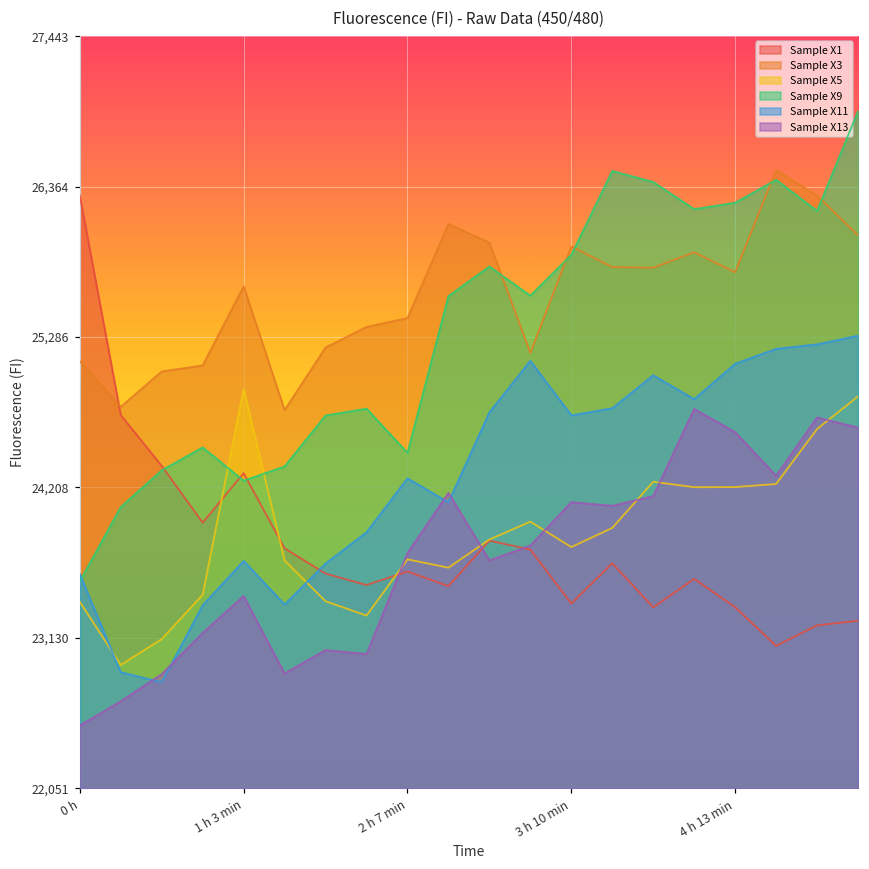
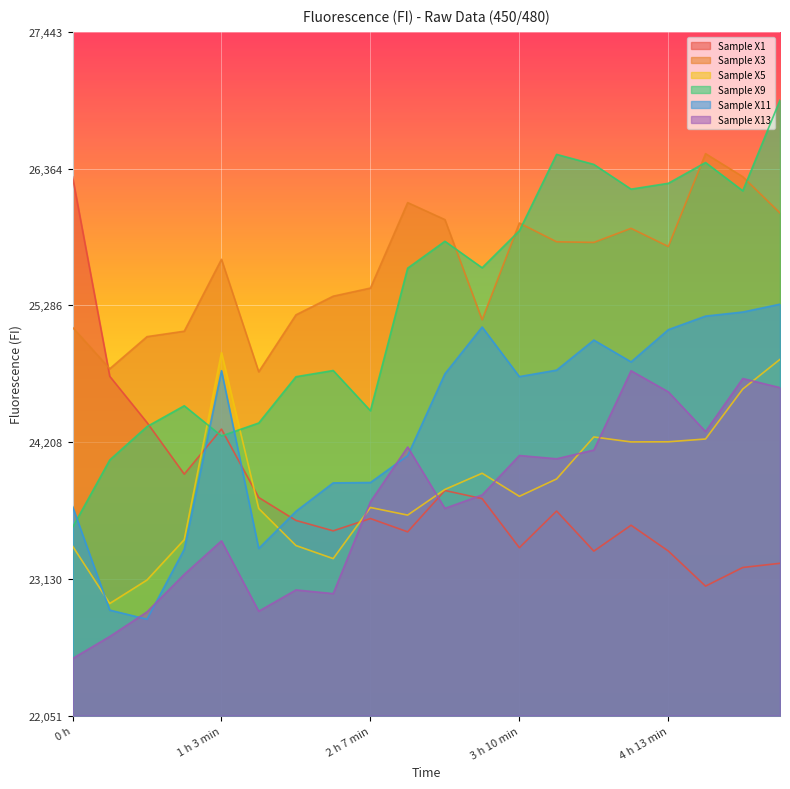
Sample X11, 0 h: 23,590 -> 23,700
Sample X11, 1 h 3 min: 23,680 -> 24,770
Sample X11, 2 h 7 min: 24,270 -> 23,890
